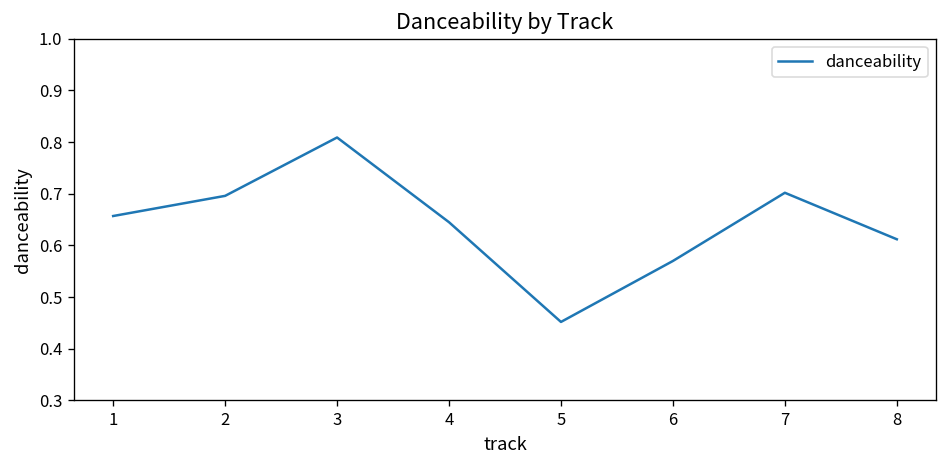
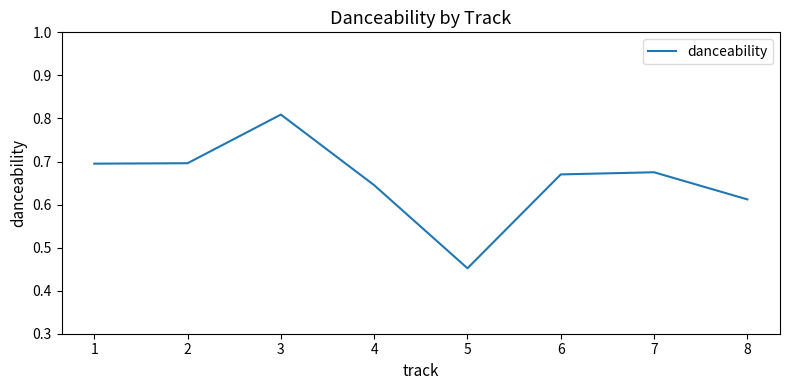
1: 0.66 -> 0.70
6: 0.57 -> 0.67
7: 0.70 -> 0.68
